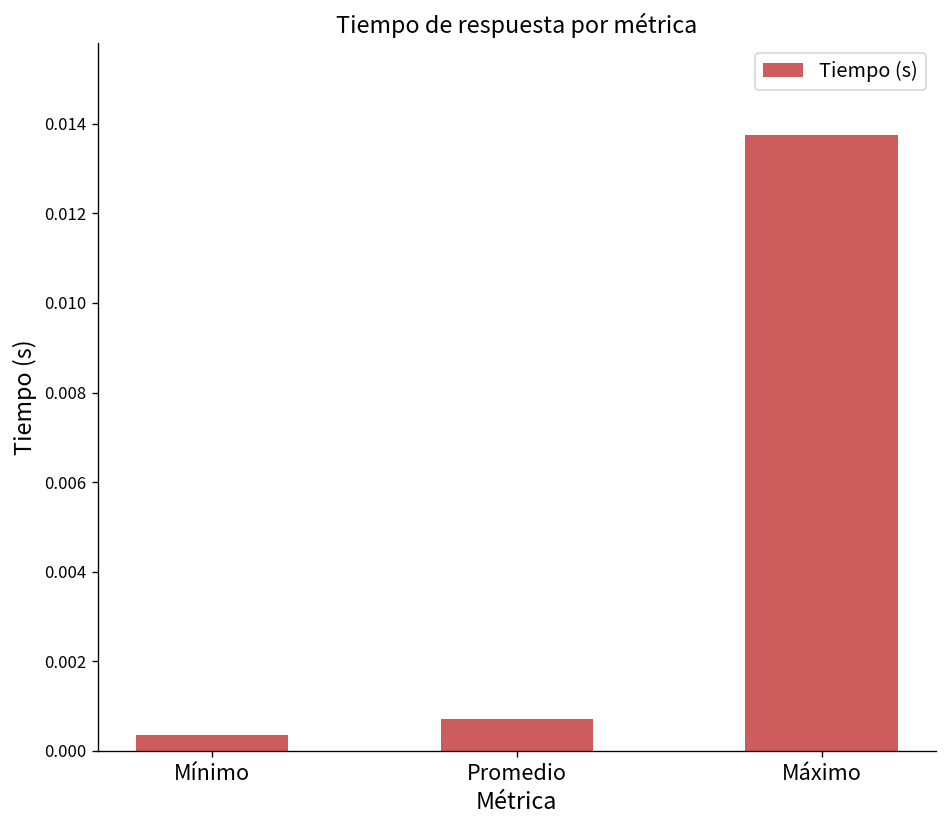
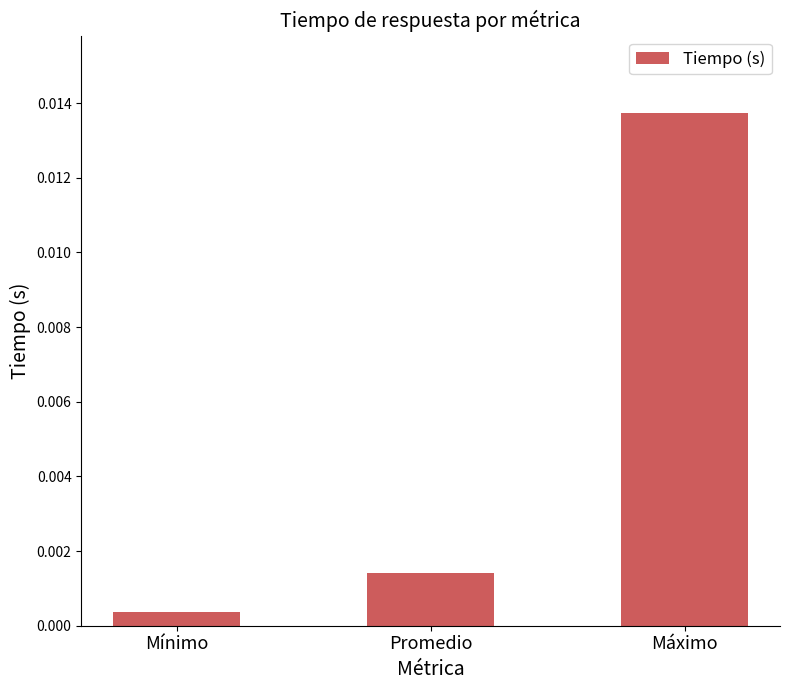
Promedio: 0.0007 -> 0.0014
